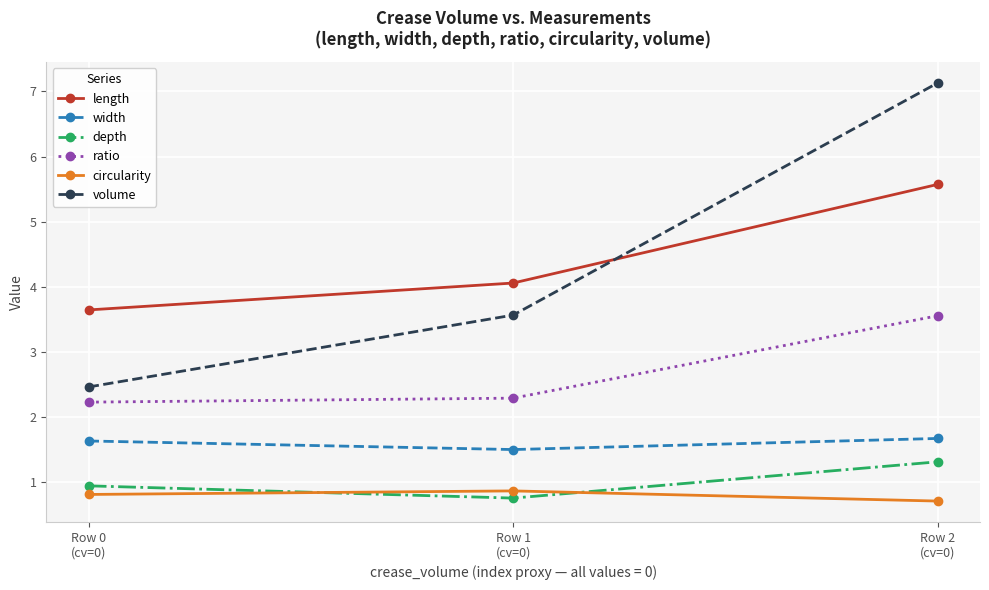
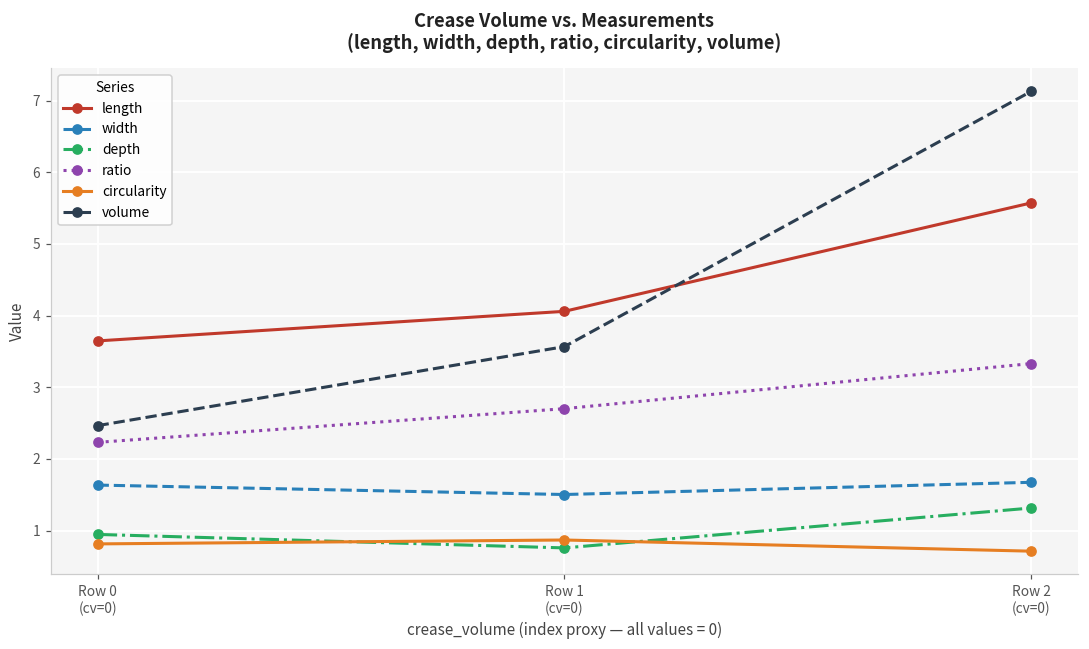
ratio, Row 1 (cv=0): 2.3 -> 2.7
ratio, Row 2 (cv=0): 3.6 -> 3.3
